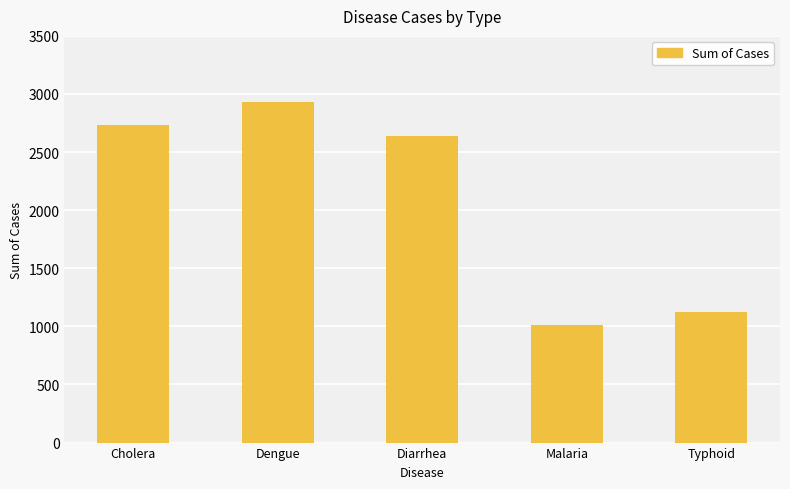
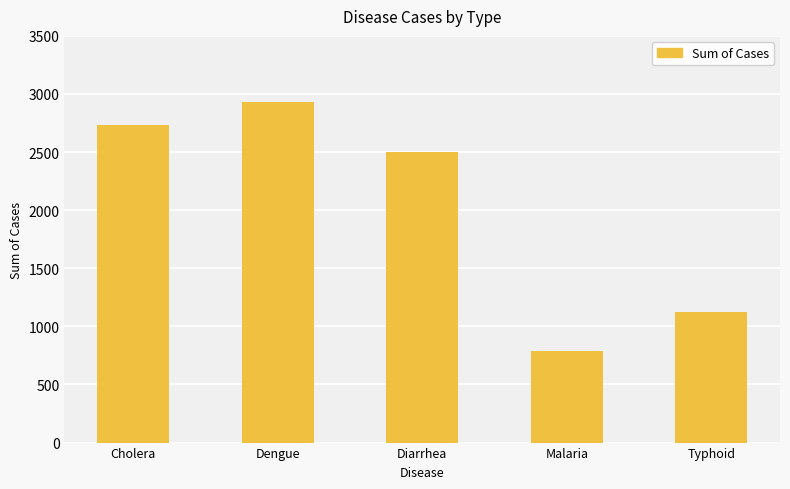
Diarrhea: 2640 -> 2500
Malaria: 1010 -> 790
